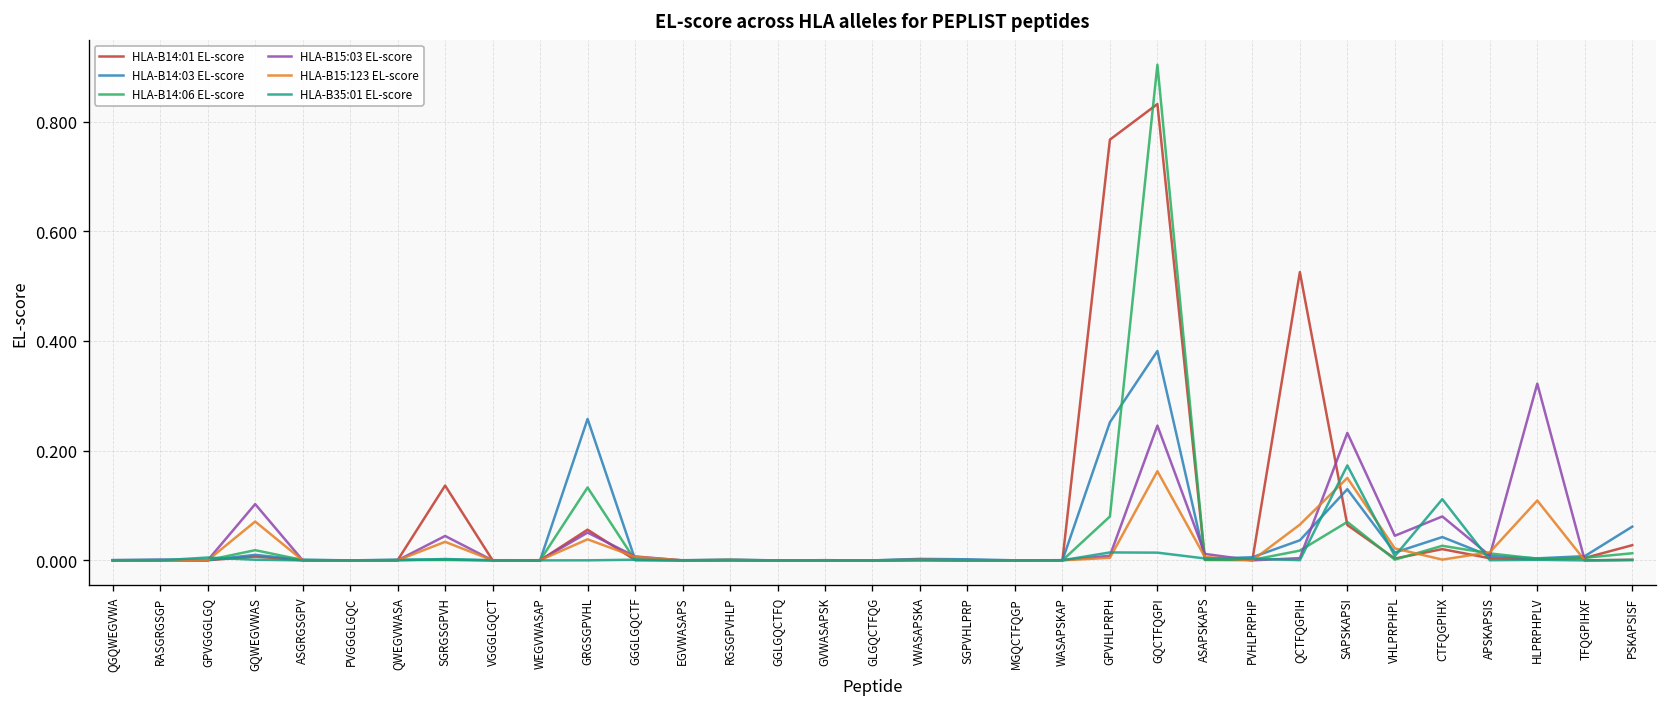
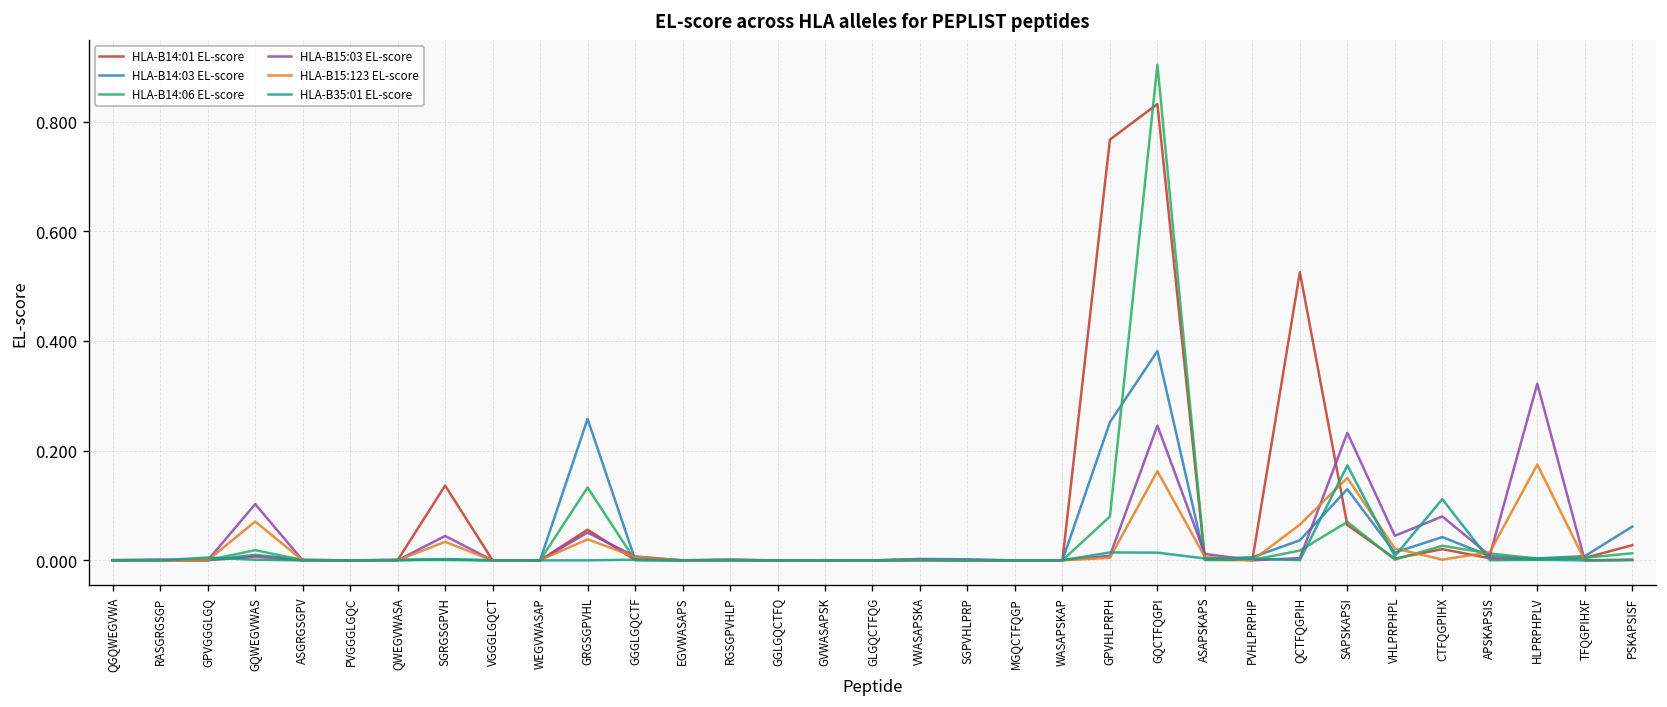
HLA-B15:123 EL-score, HLPRPHPLV: 0.11 -> 0.17
